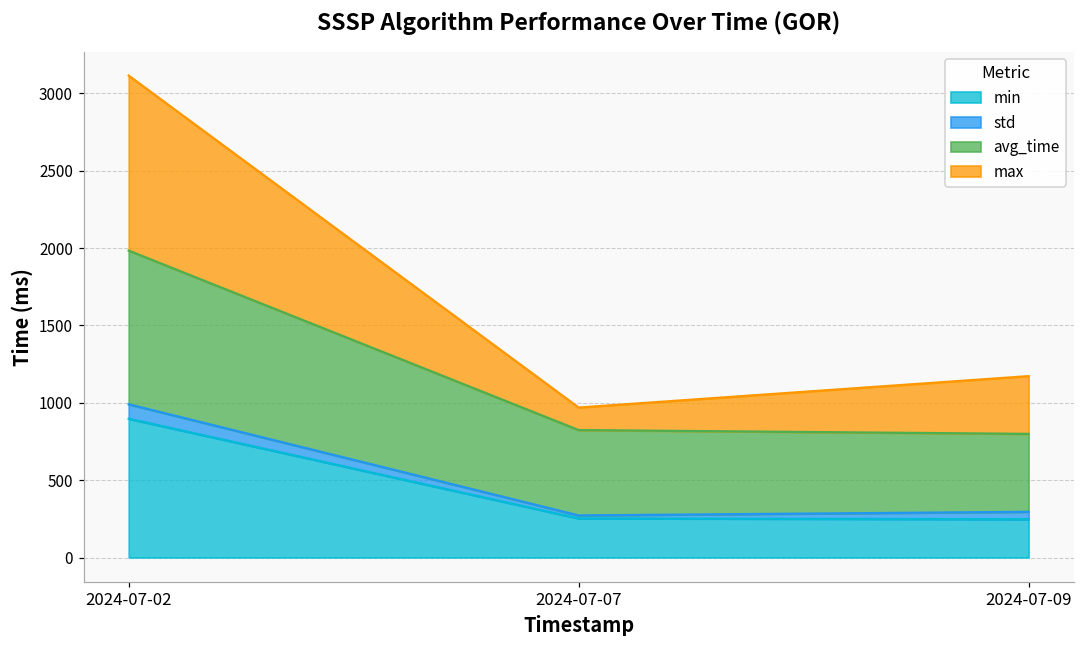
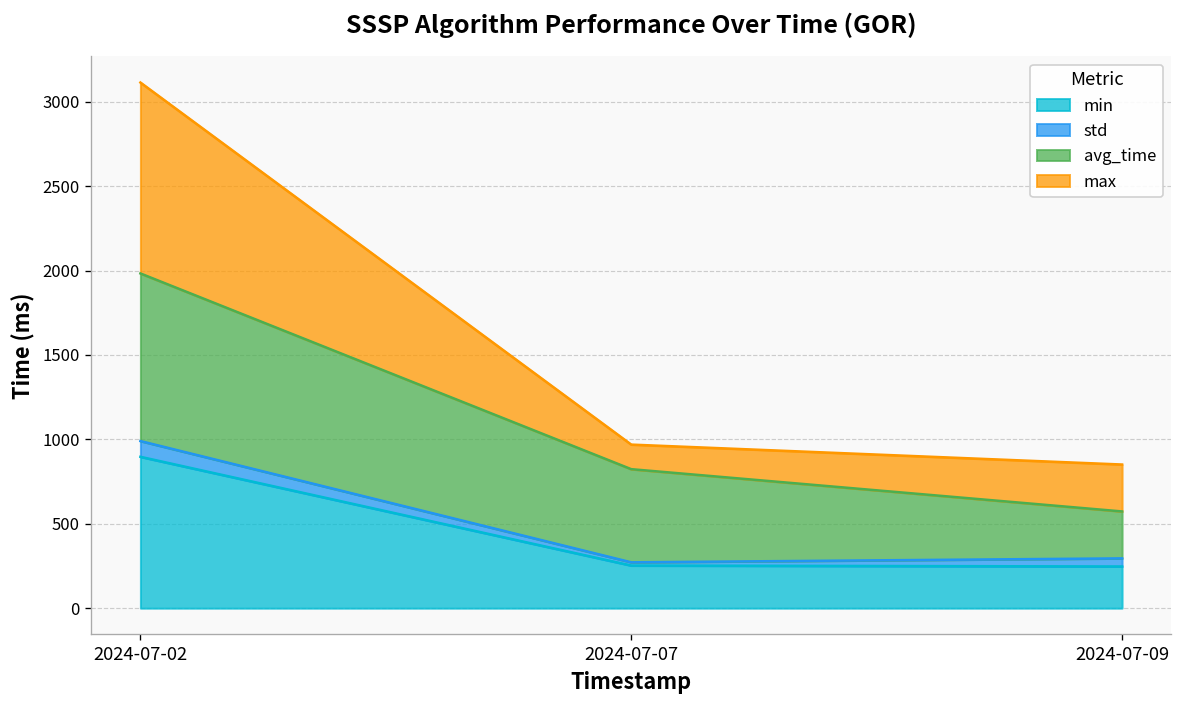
avg_time, 2024-07-09: 500 -> 280
max, 2024-07-09: 370 -> 280
